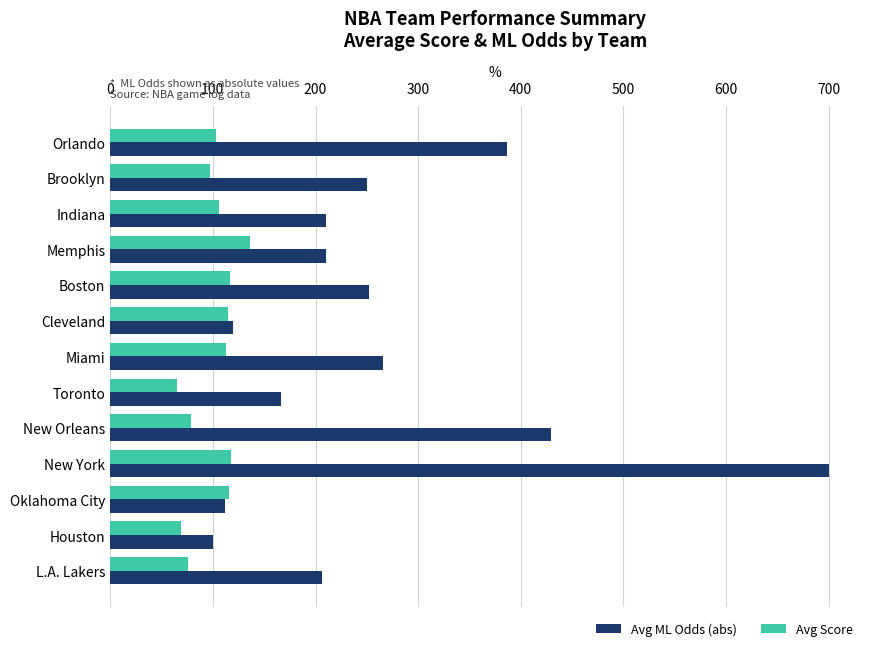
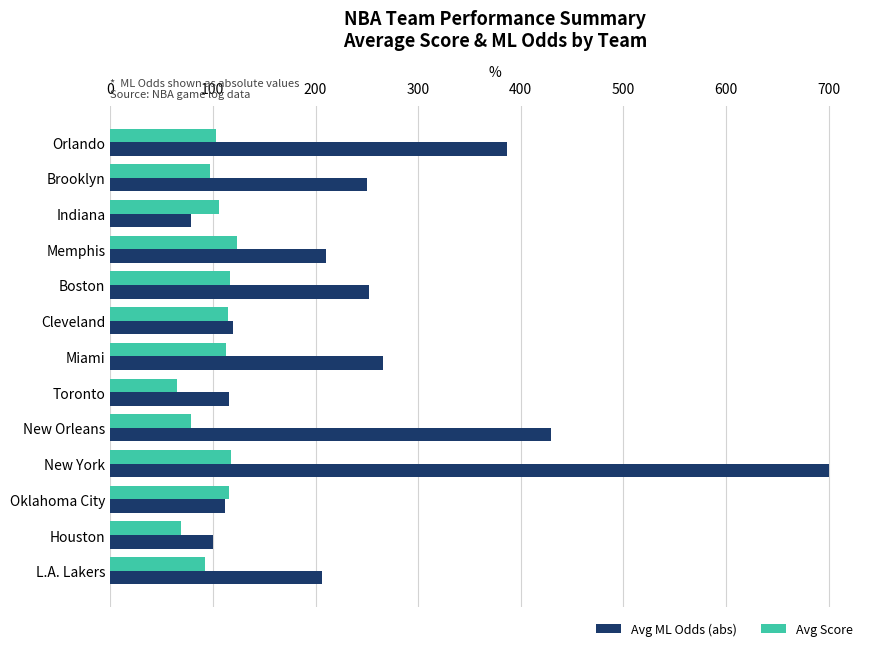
Avg ML Odds (abs), Indiana: 210 -> 79
Avg Score, Memphis: 136 -> 123
Avg ML Odds (abs), Toronto: 166 -> 116
Avg Score, L.A. Lakers: 76 -> 93
